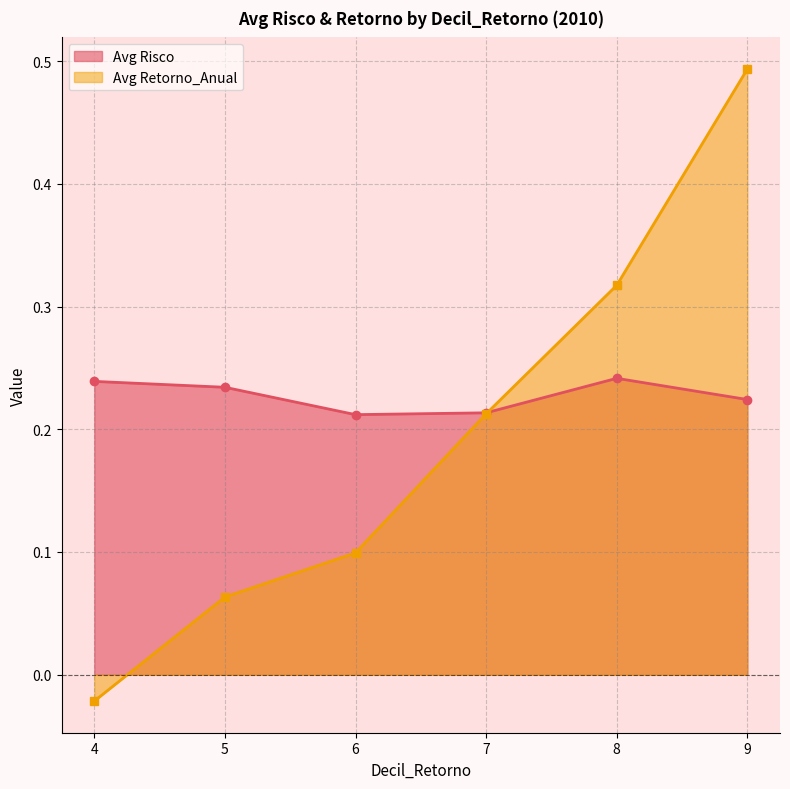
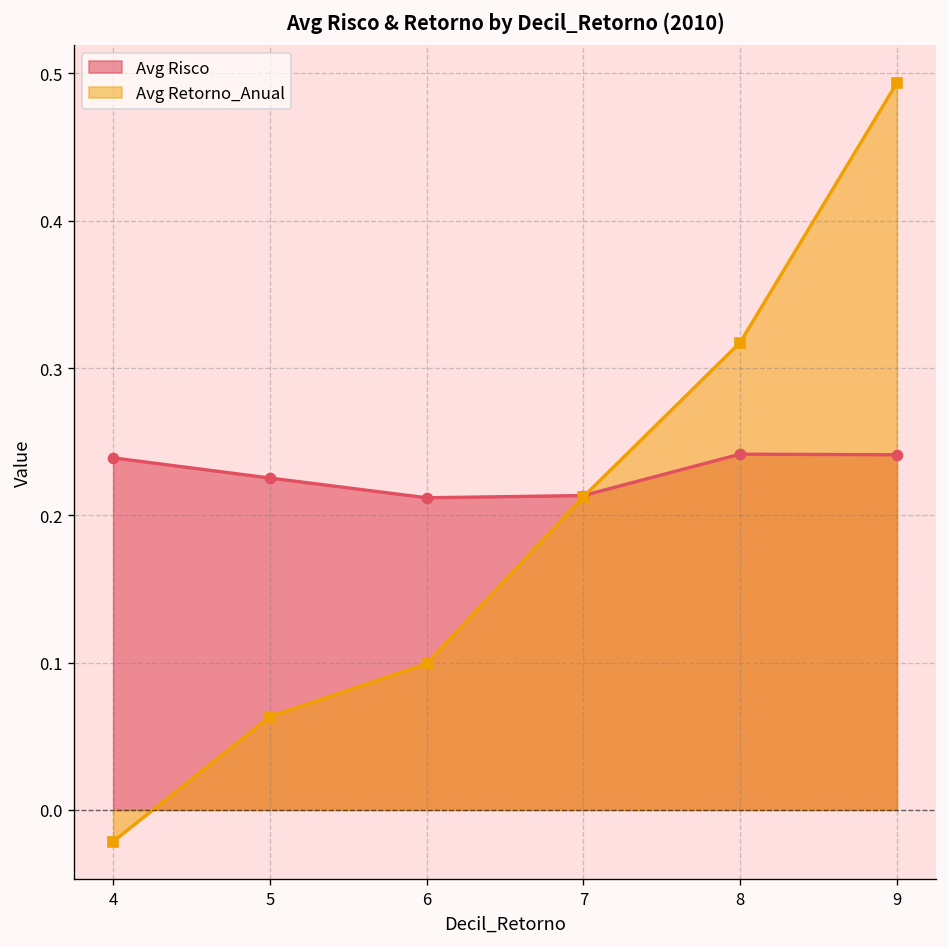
Avg Risco, 5: 0.234 -> 0.225
Avg Risco, 9: 0.224 -> 0.241
